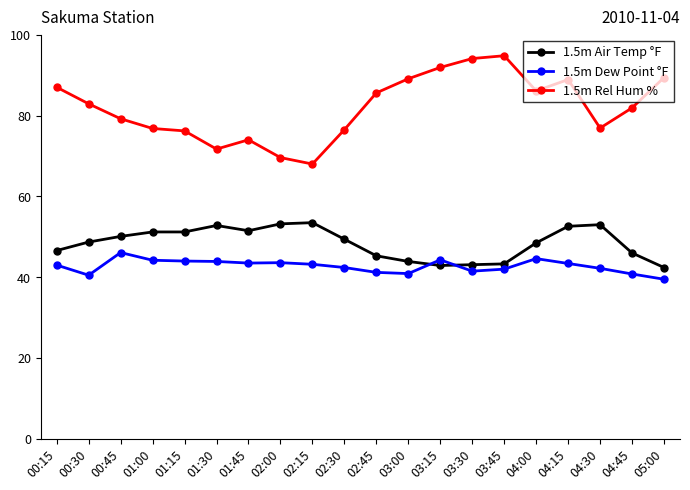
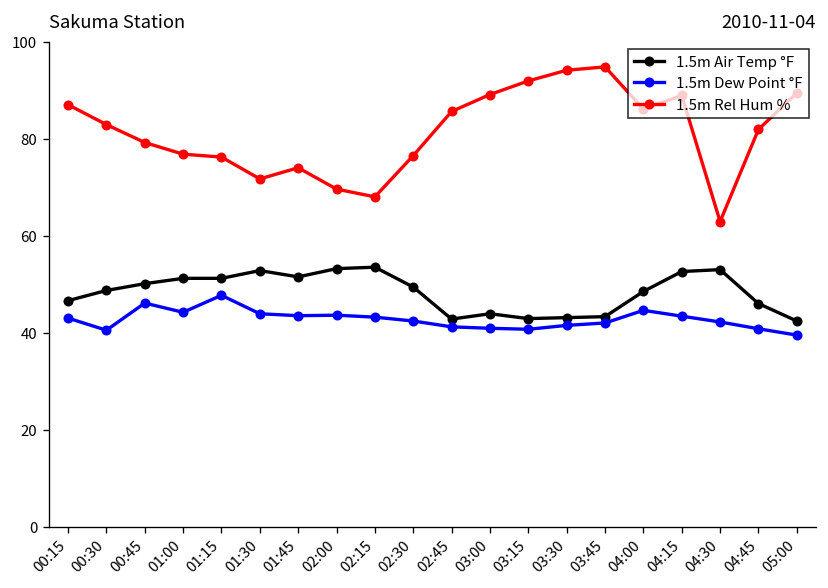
1.5m Dew Point °F, 01:15: 44 -> 48
1.5m Air Temp °F, 02:45: 45 -> 43
1.5m Dew Point °F, 03:15: 44 -> 41
1.5m Rel Hum %, 04:30: 77 -> 63
